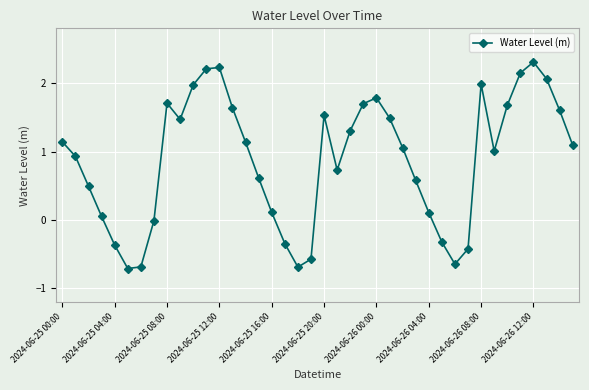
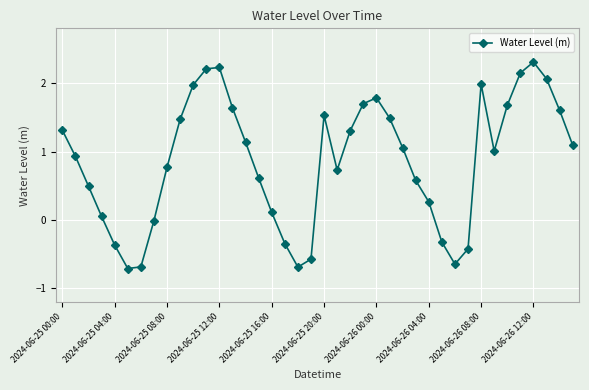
2024-06-25 00:00: 1.1 -> 1.3
2024-06-25 08:00: 1.7 -> 0.8
2024-06-26 04:00: 0.1 -> 0.3
